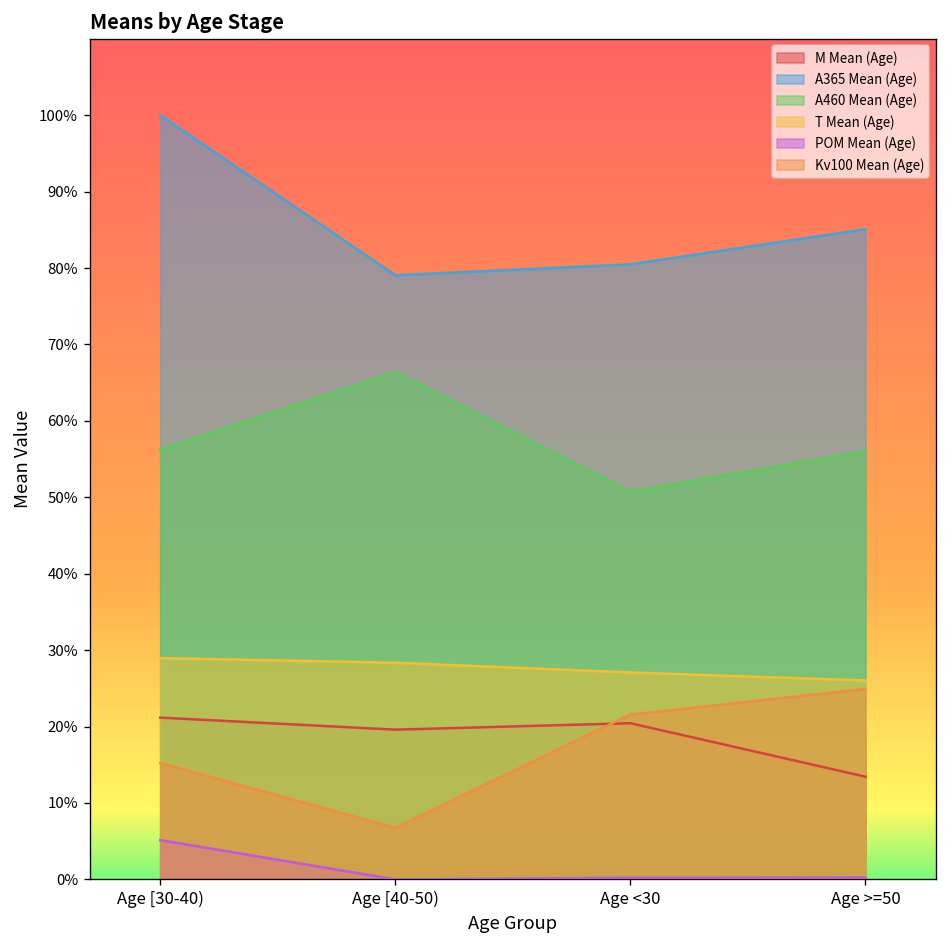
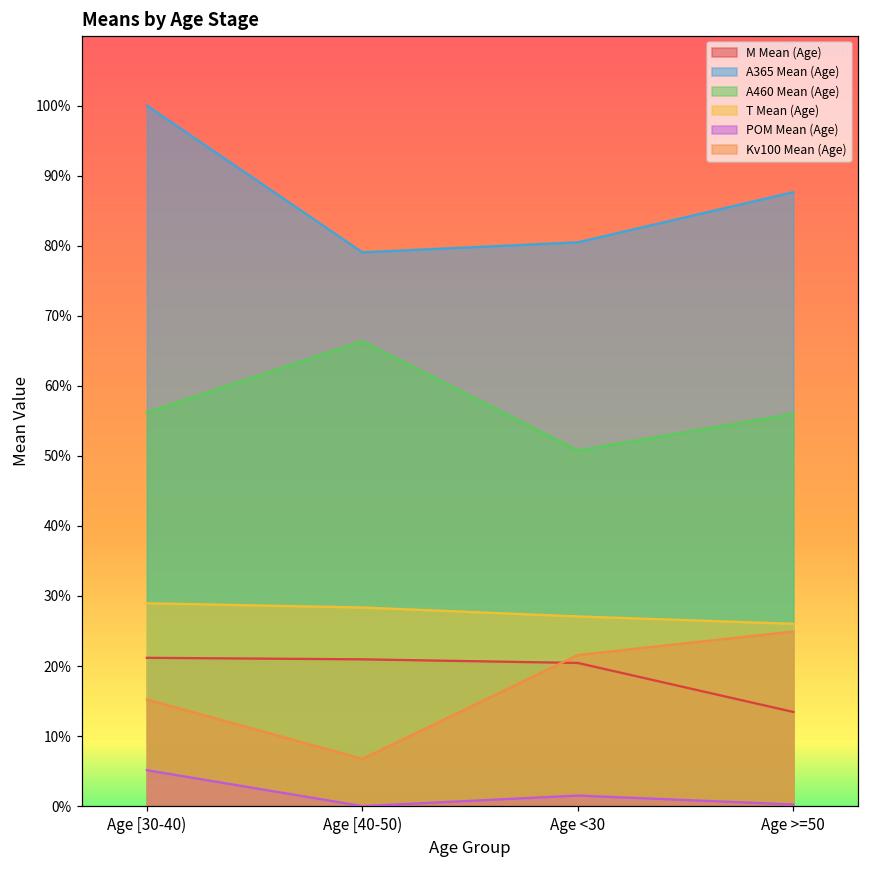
M Mean (Age), Age [40-50): 20% -> 21%
POM Mean (Age), Age <30: 0% -> 2%
A365 Mean (Age), Age >=50: 85% -> 88%
